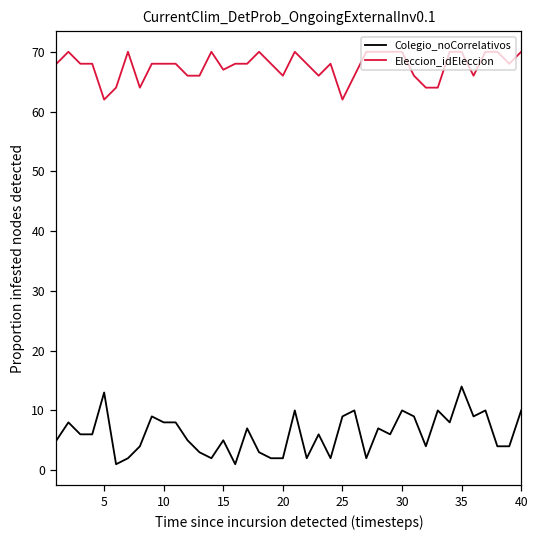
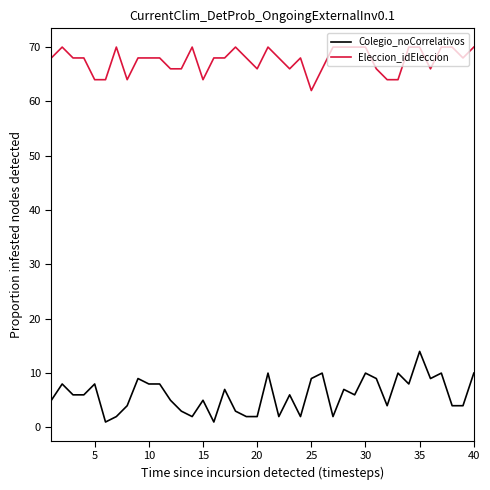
Colegio_noCorrelativos, 5: 13 -> 8
Eleccion_idEleccion, 5: 62 -> 64
Eleccion_idEleccion, 15: 67 -> 64
